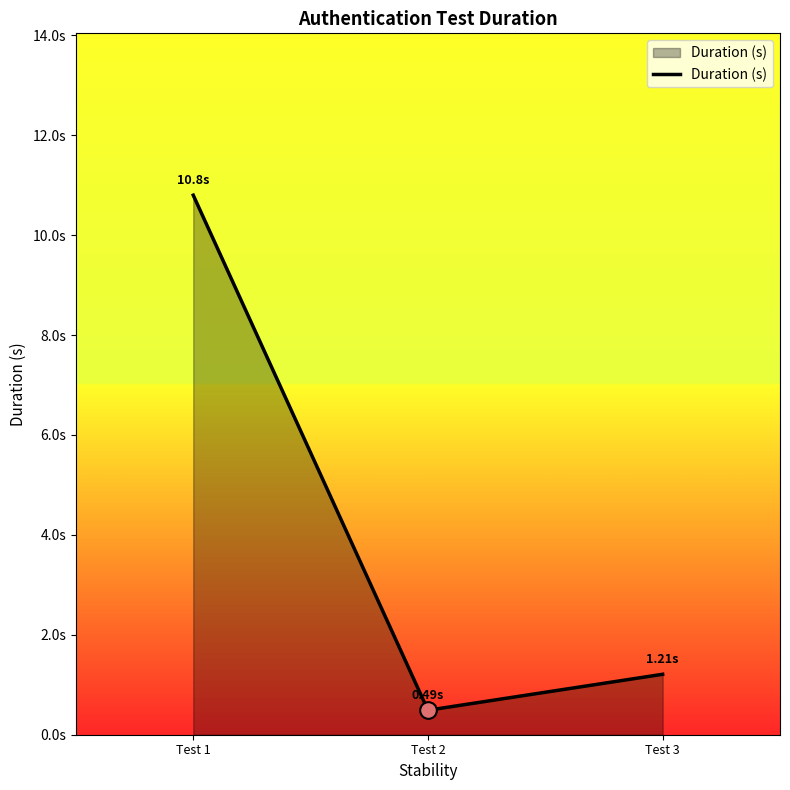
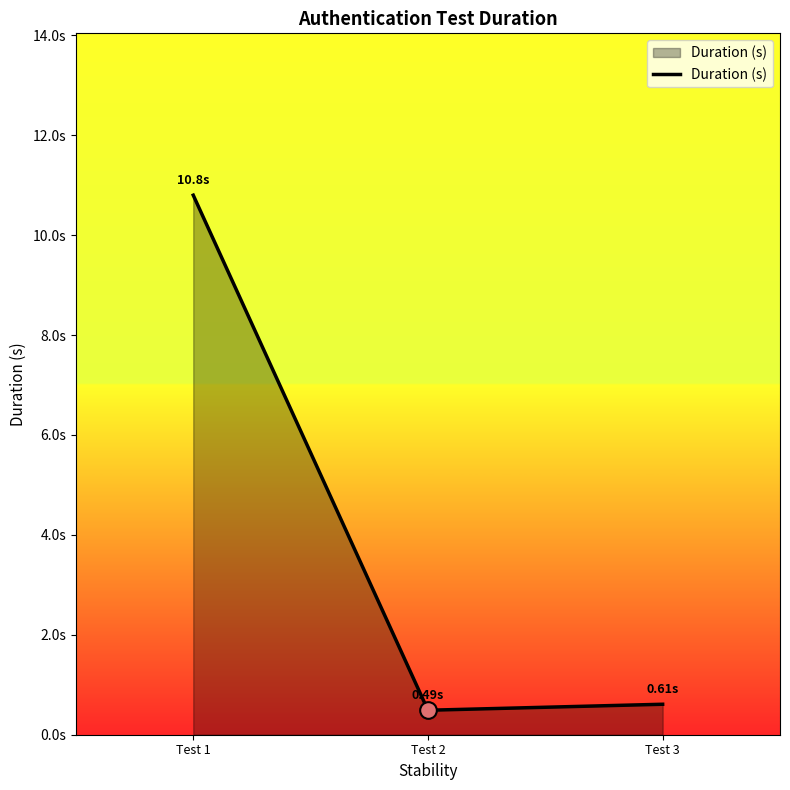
Duration (s), Test 3: 1.21s -> 0.61s
